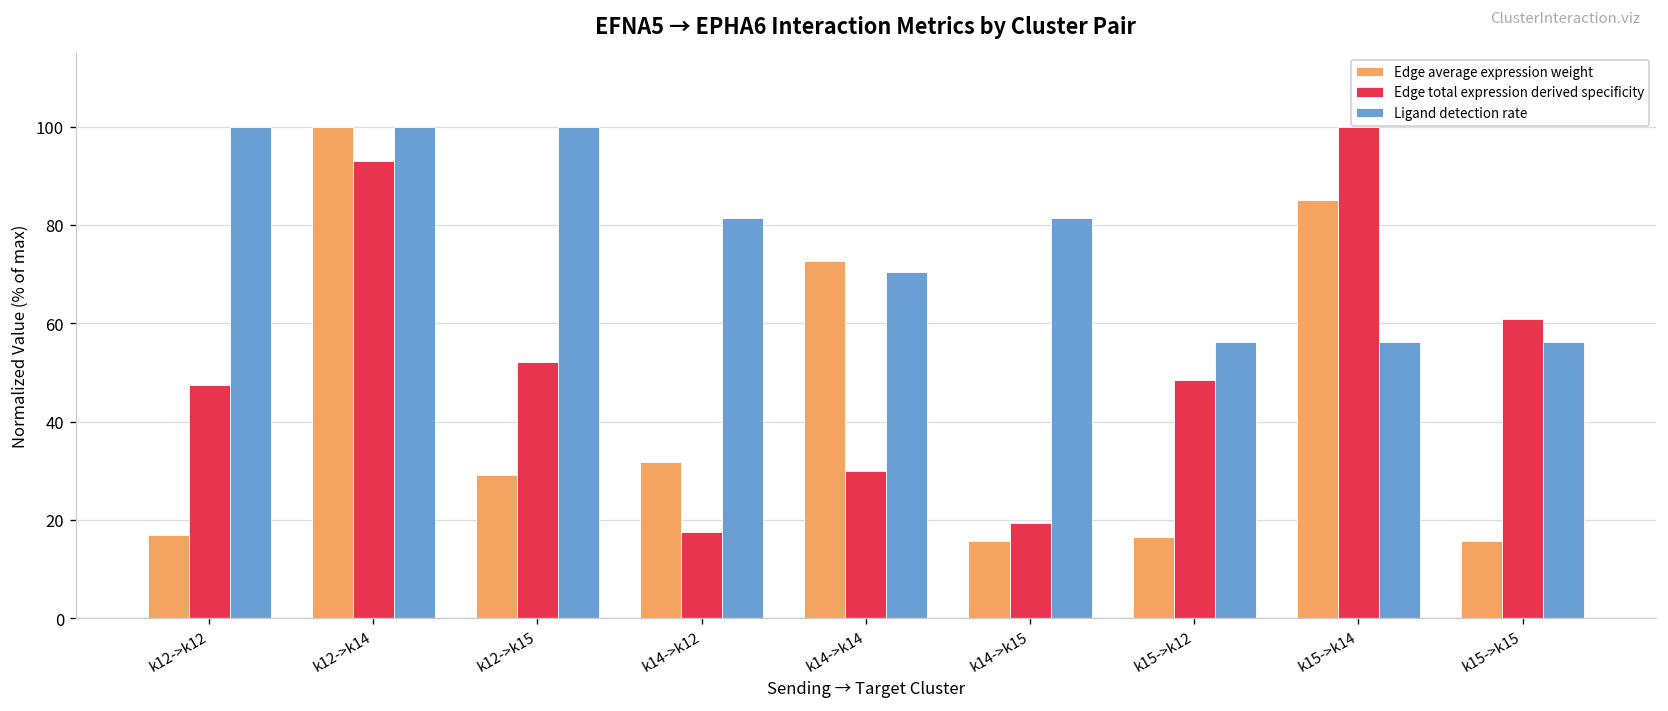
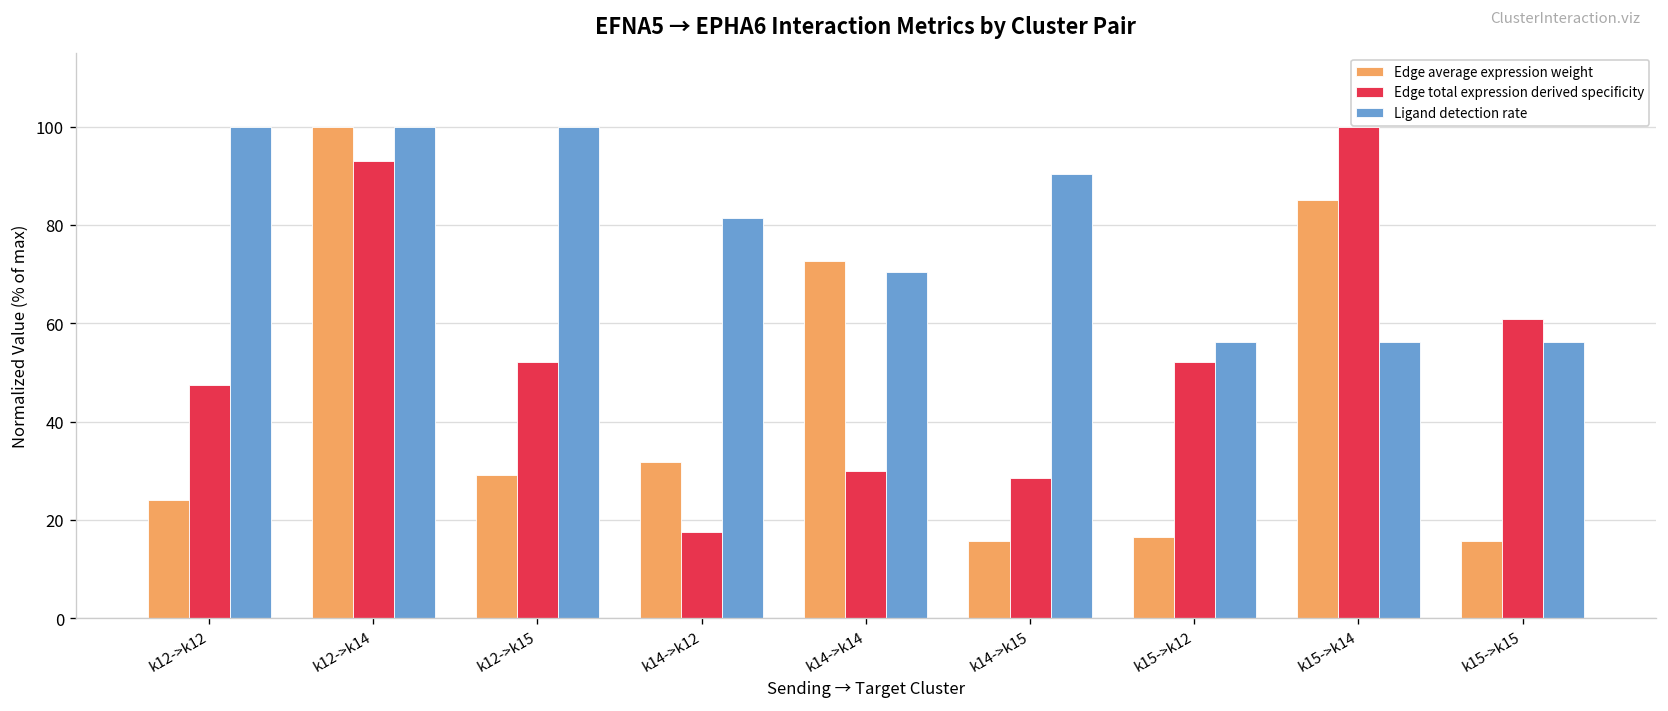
Edge average expression weight, k12->k12: 17 -> 24
Edge total expression derived specificity, k14->k15: 19 -> 29
Ligand detection rate, k14->k15: 81 -> 90
Edge total expression derived specificity, k15->k12: 49 -> 52
